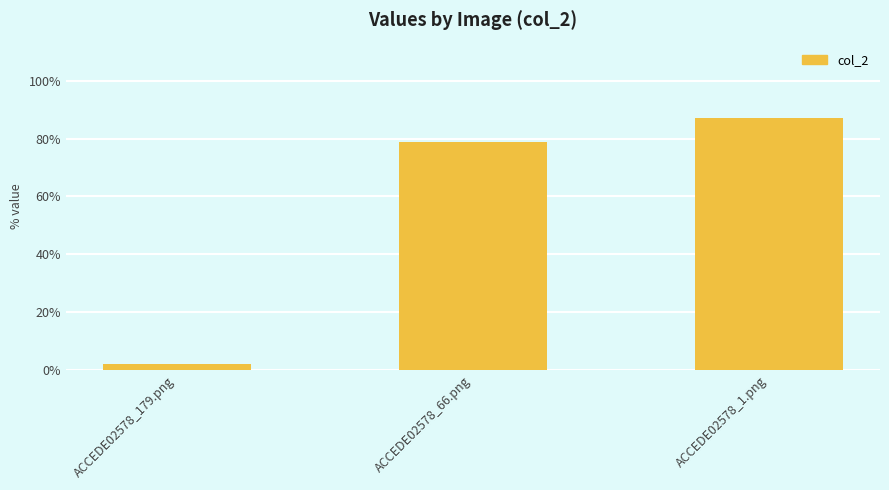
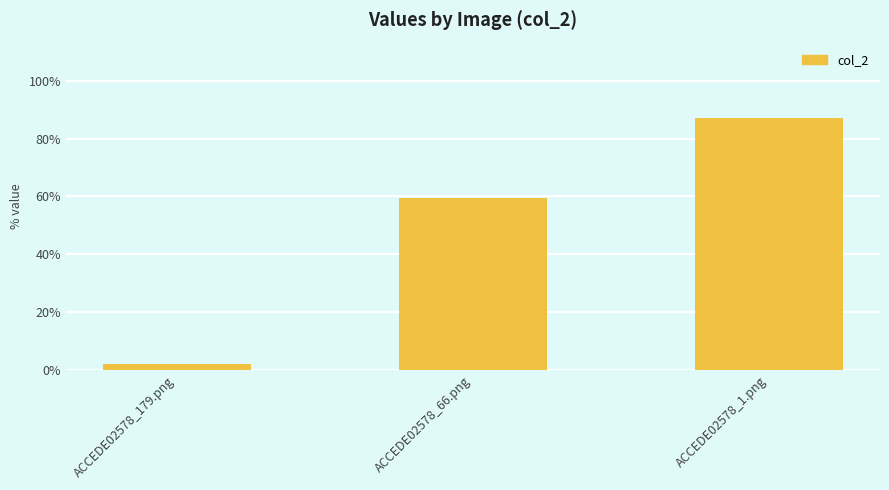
ACCEDE02578_66.png: 79% -> 59%
